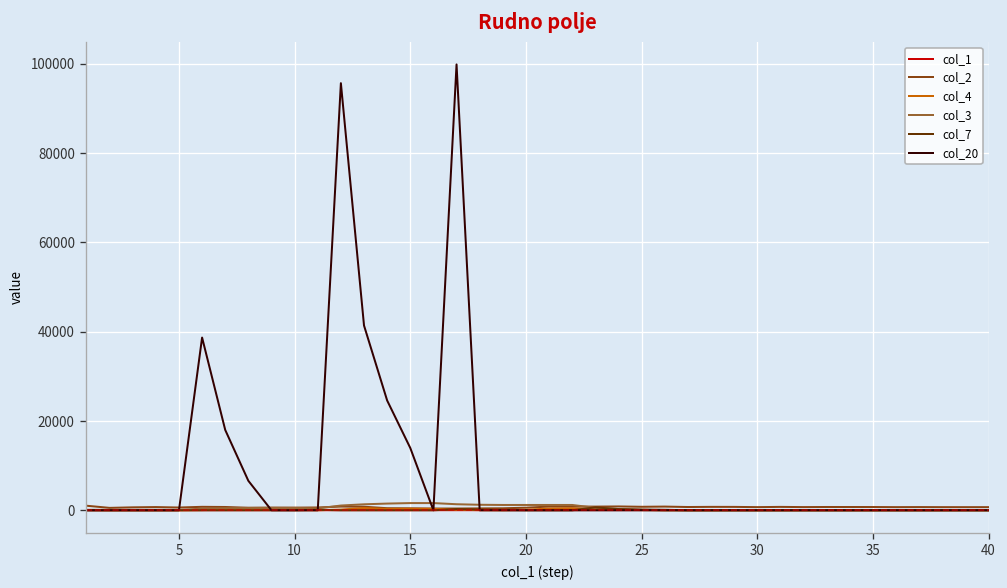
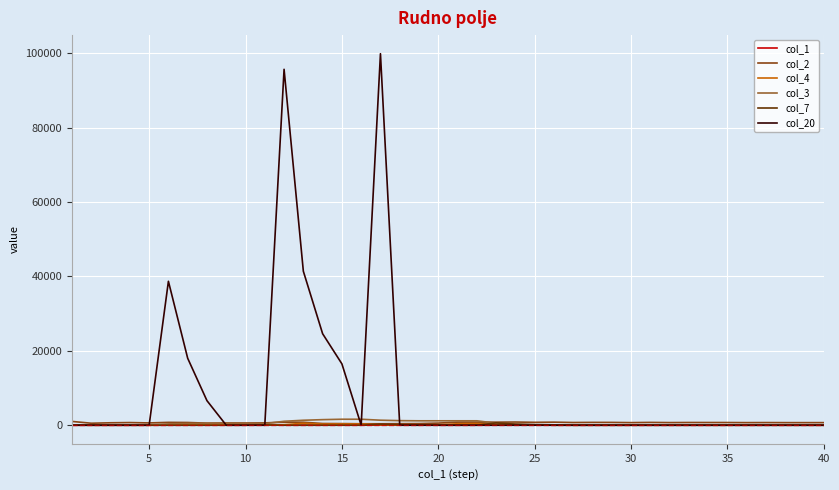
col_20, 15: 14000 -> 17000
